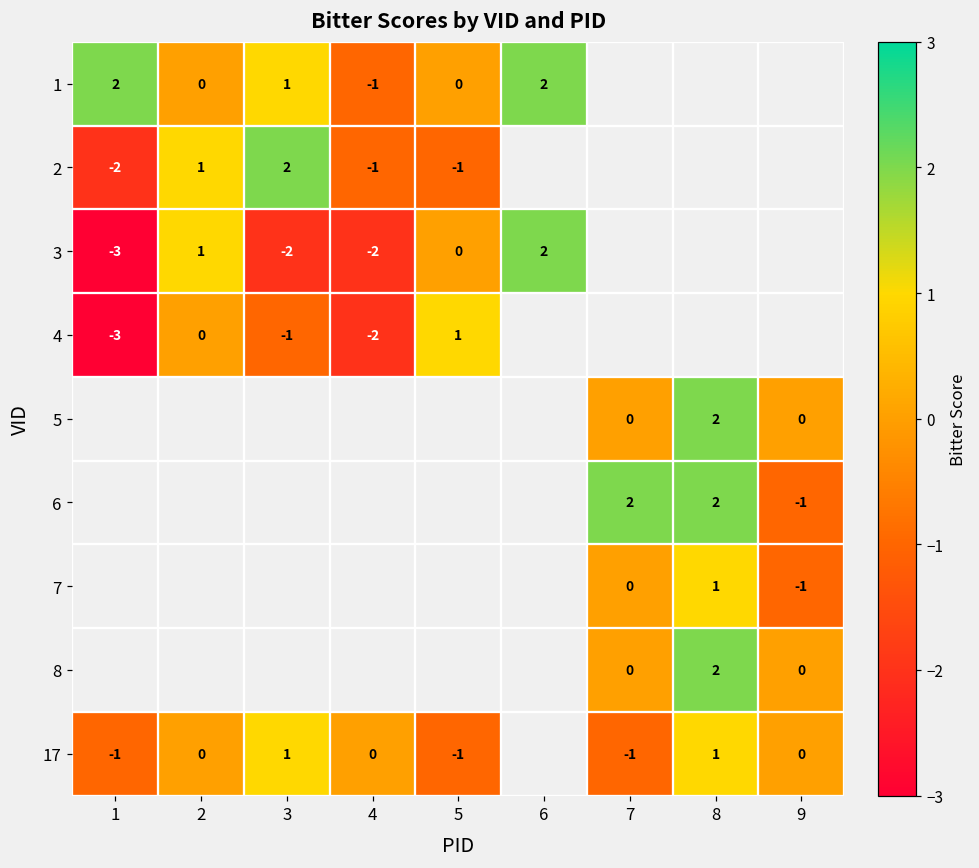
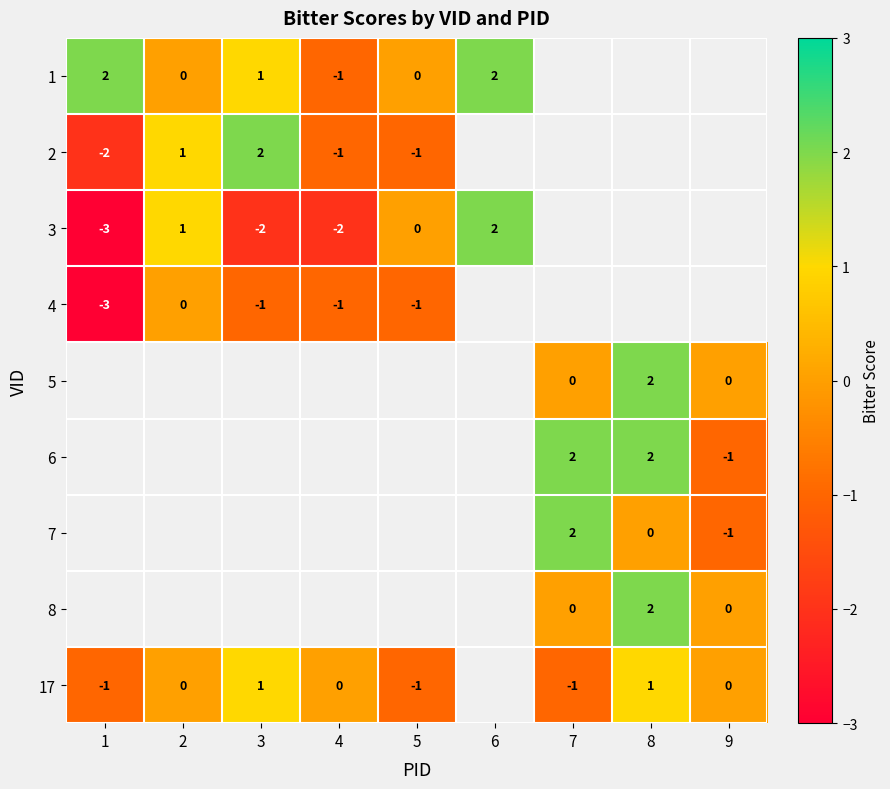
4, 4: -2 -> -1
4, 5: 1 -> -1
7, 7: 0 -> 2
7, 8: 1 -> 0
